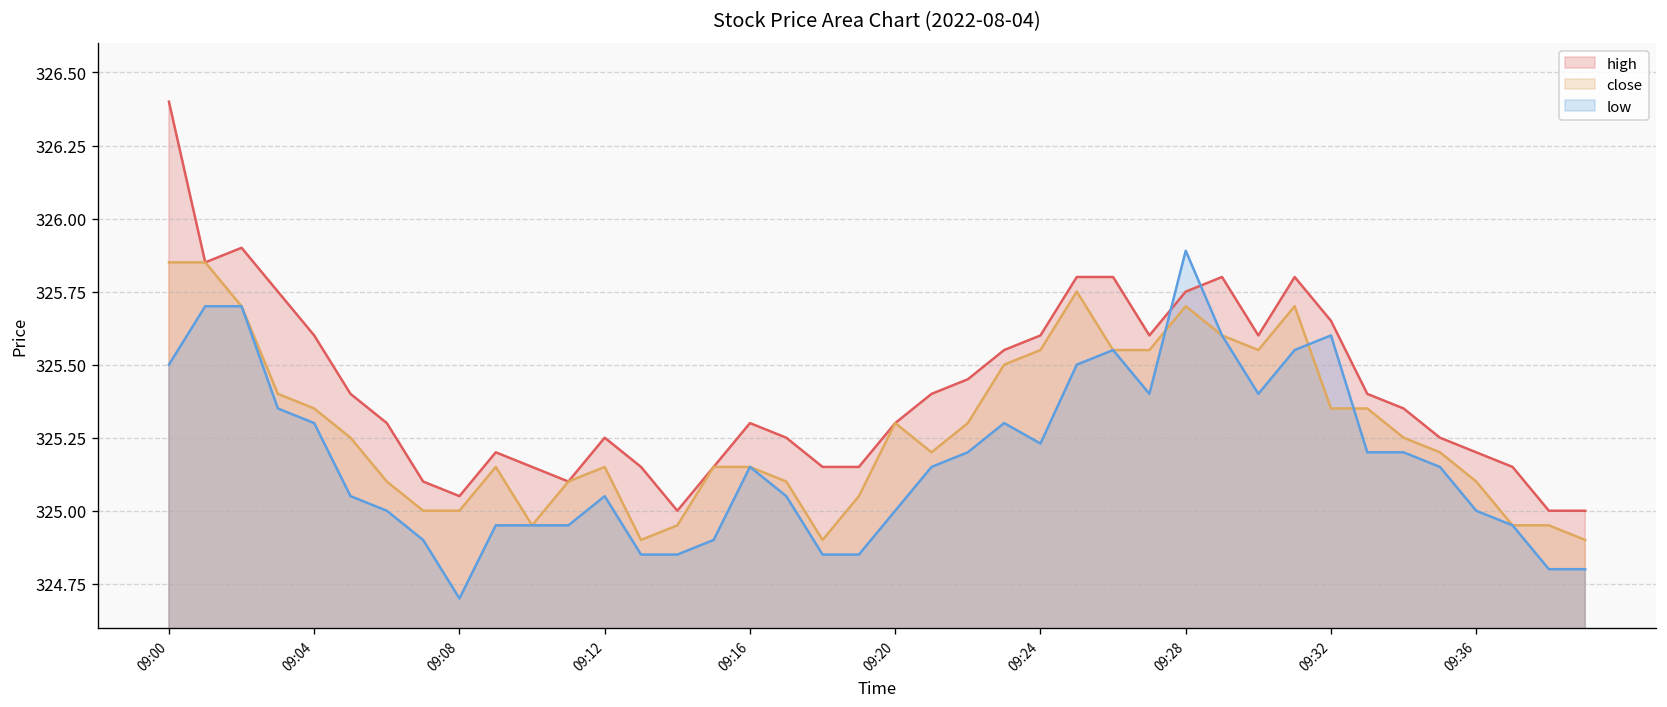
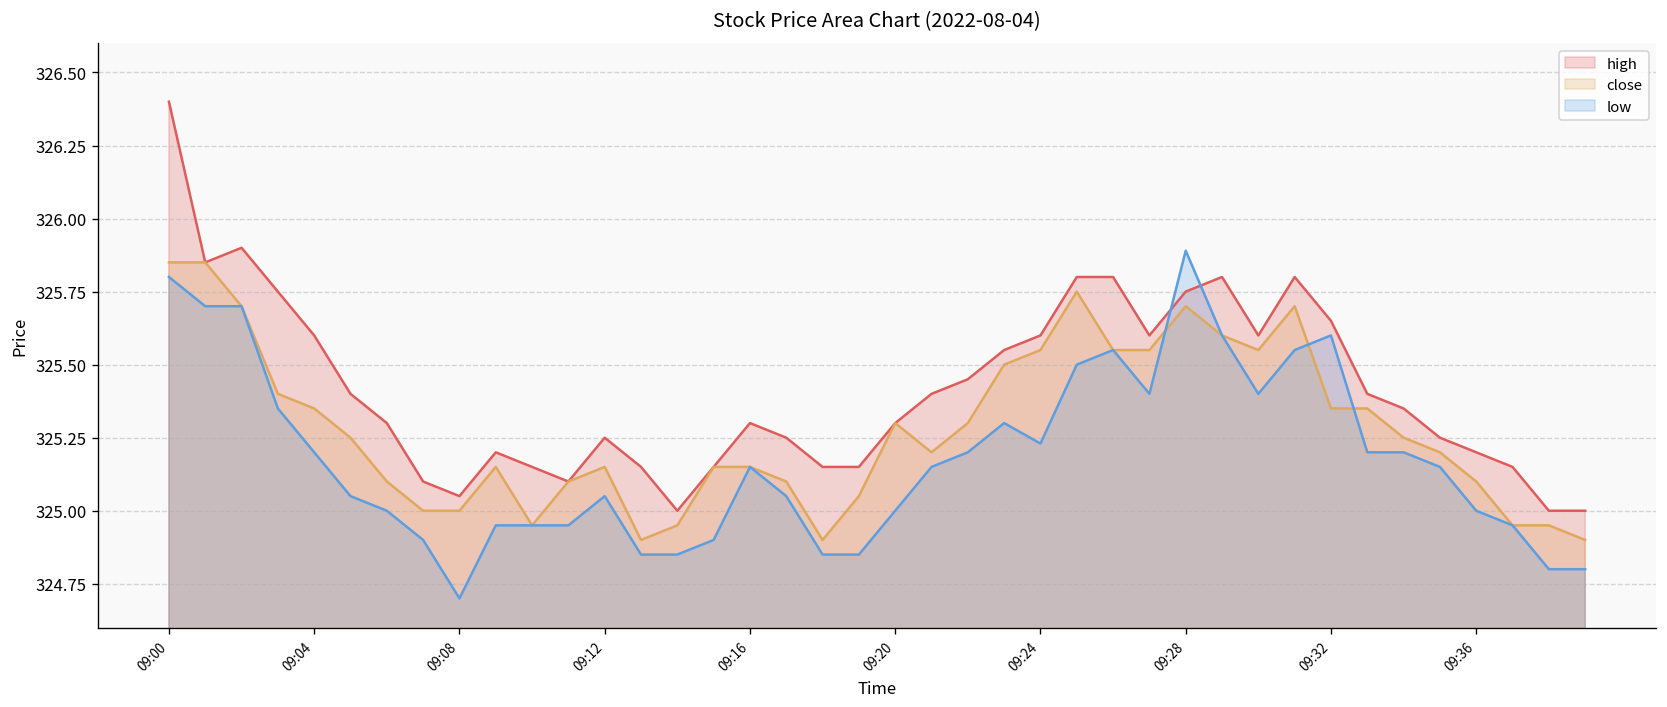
low, 09:00: 325.5 -> 325.8
low, 09:04: 325.3 -> 325.2
